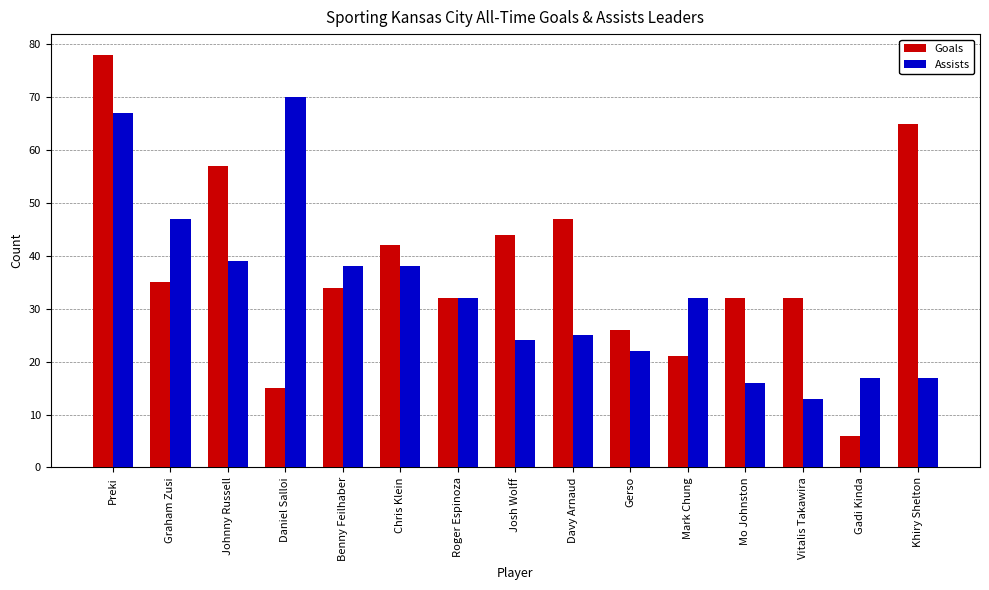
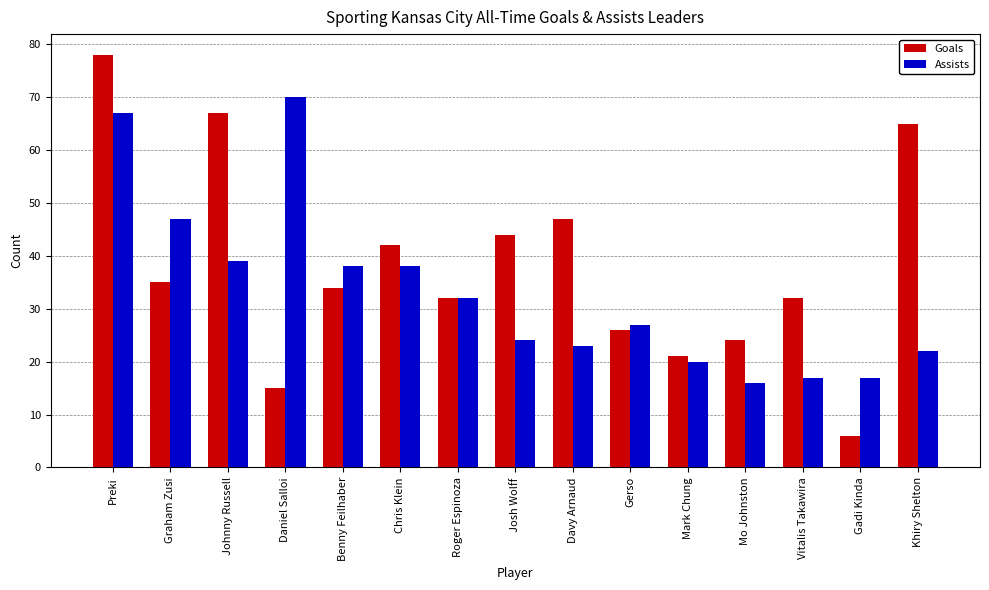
Goals, Johnny Russell: 57 -> 67
Assists, Davy Arnaud: 25 -> 23
Assists, Gerso: 22 -> 27
Assists, Mark Chung: 32 -> 20
Goals, Mo Johnston: 32 -> 24
Assists, Vitalis Takawira: 13 -> 17
Assists, Khiry Shelton: 17 -> 22
